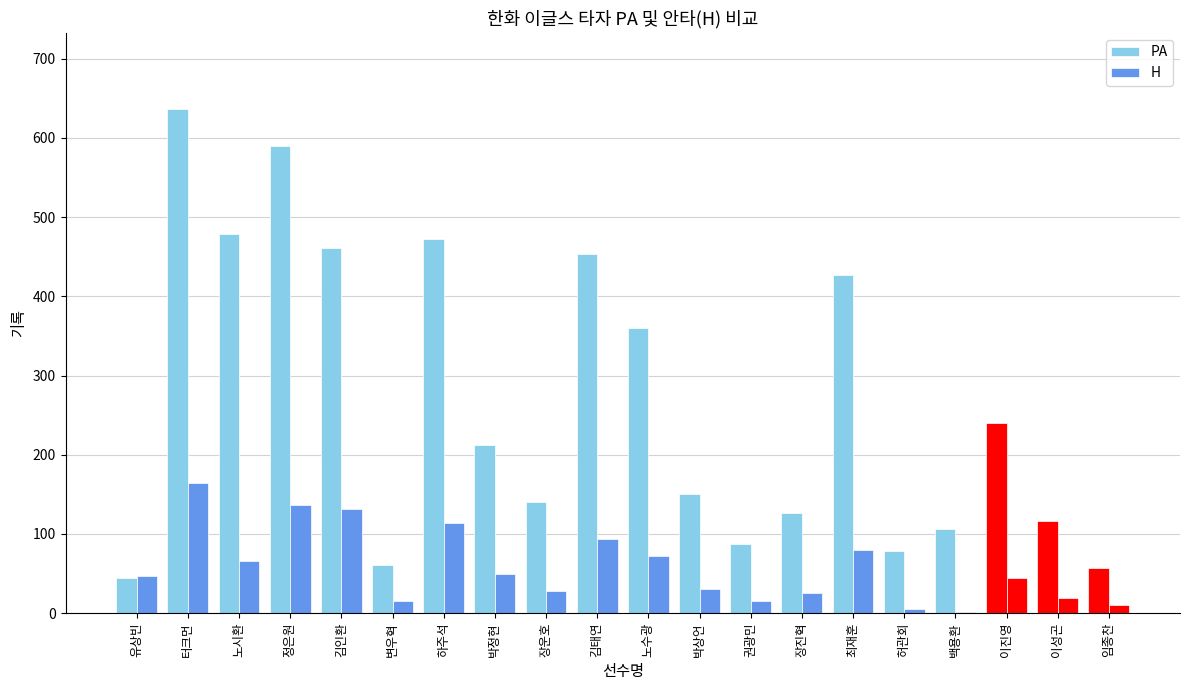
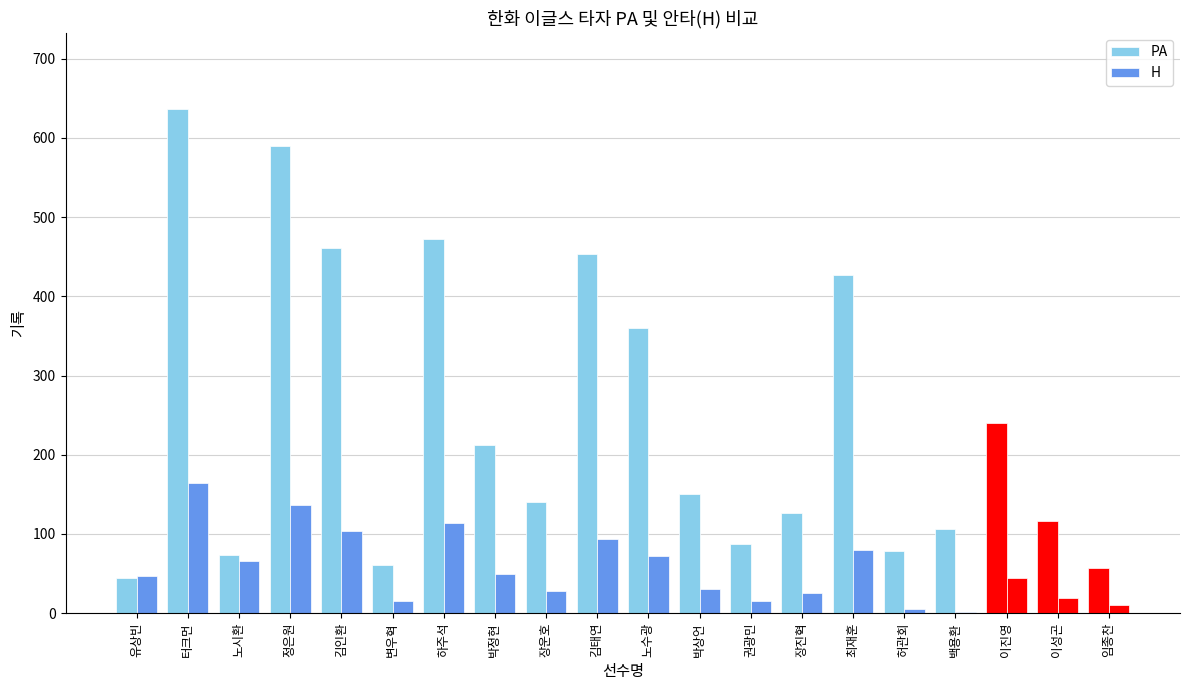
PA, 노시환: 480 -> 70
H, 김인환: 130 -> 100
